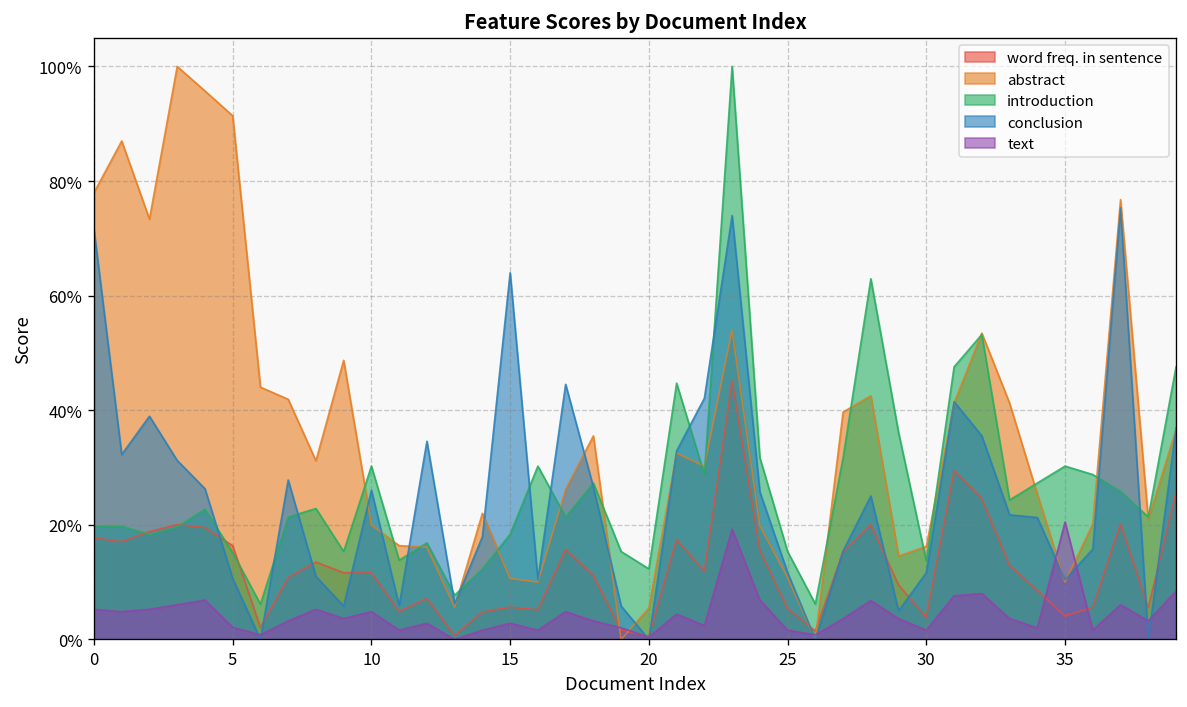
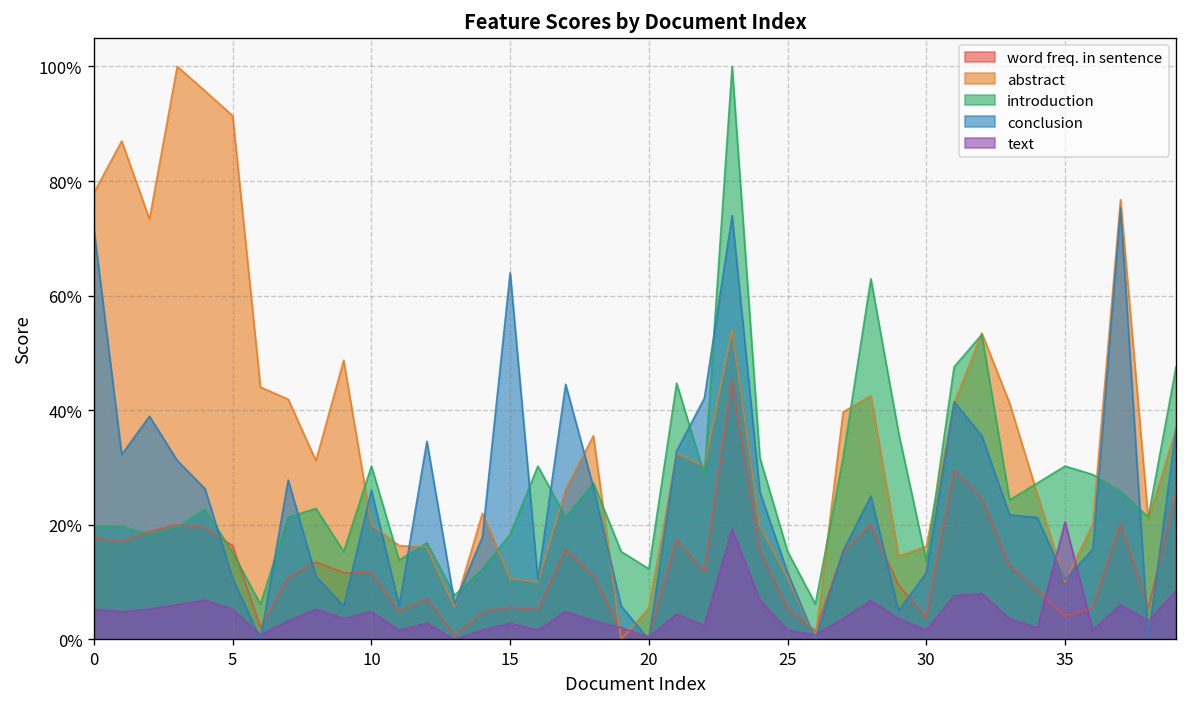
text, 5: 2% -> 5%
